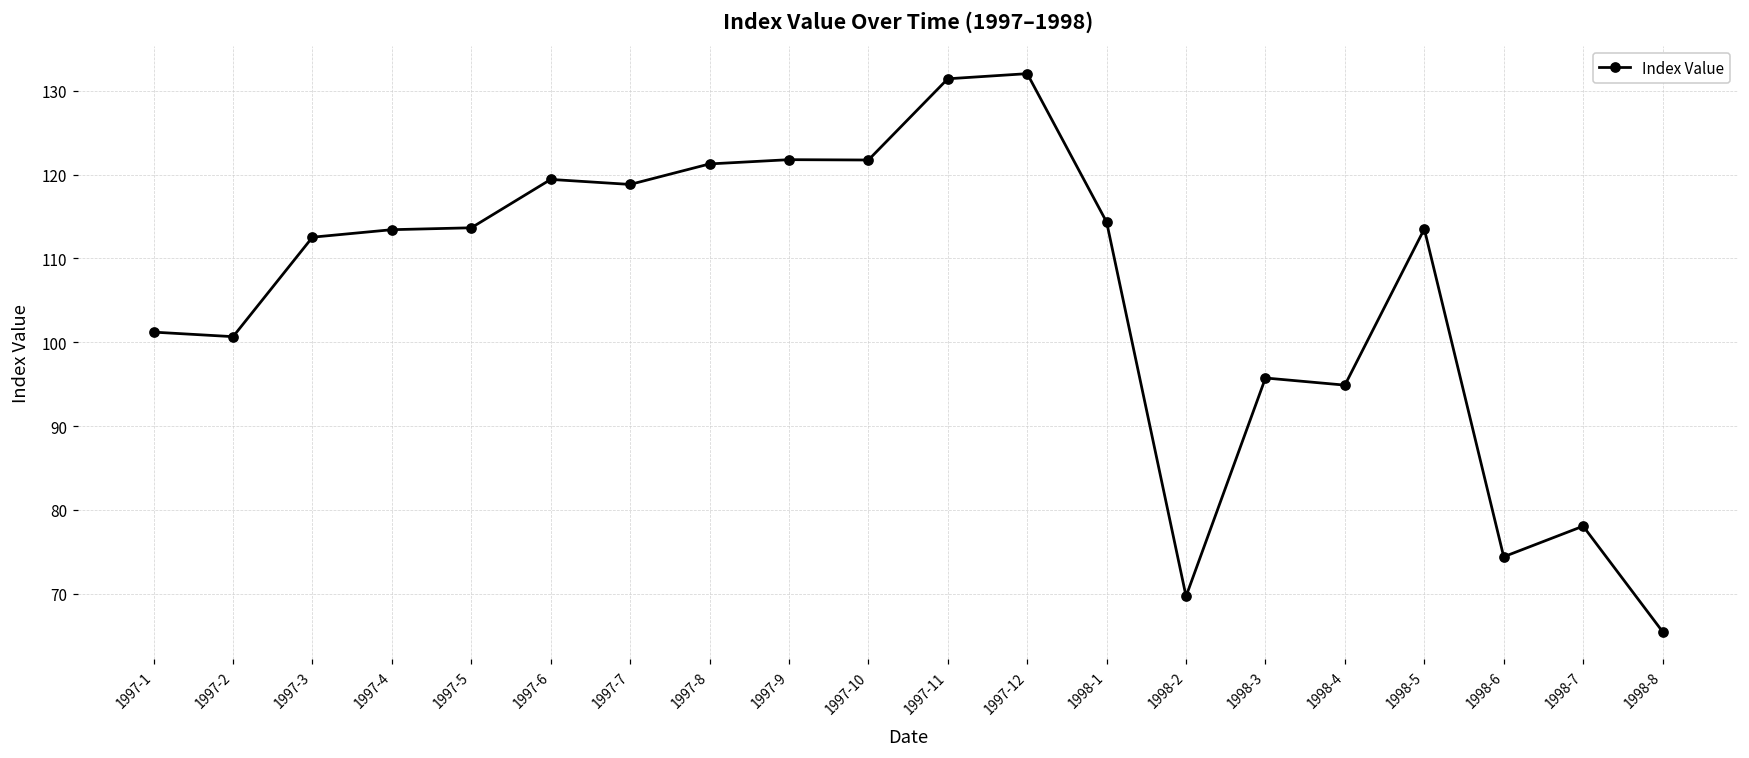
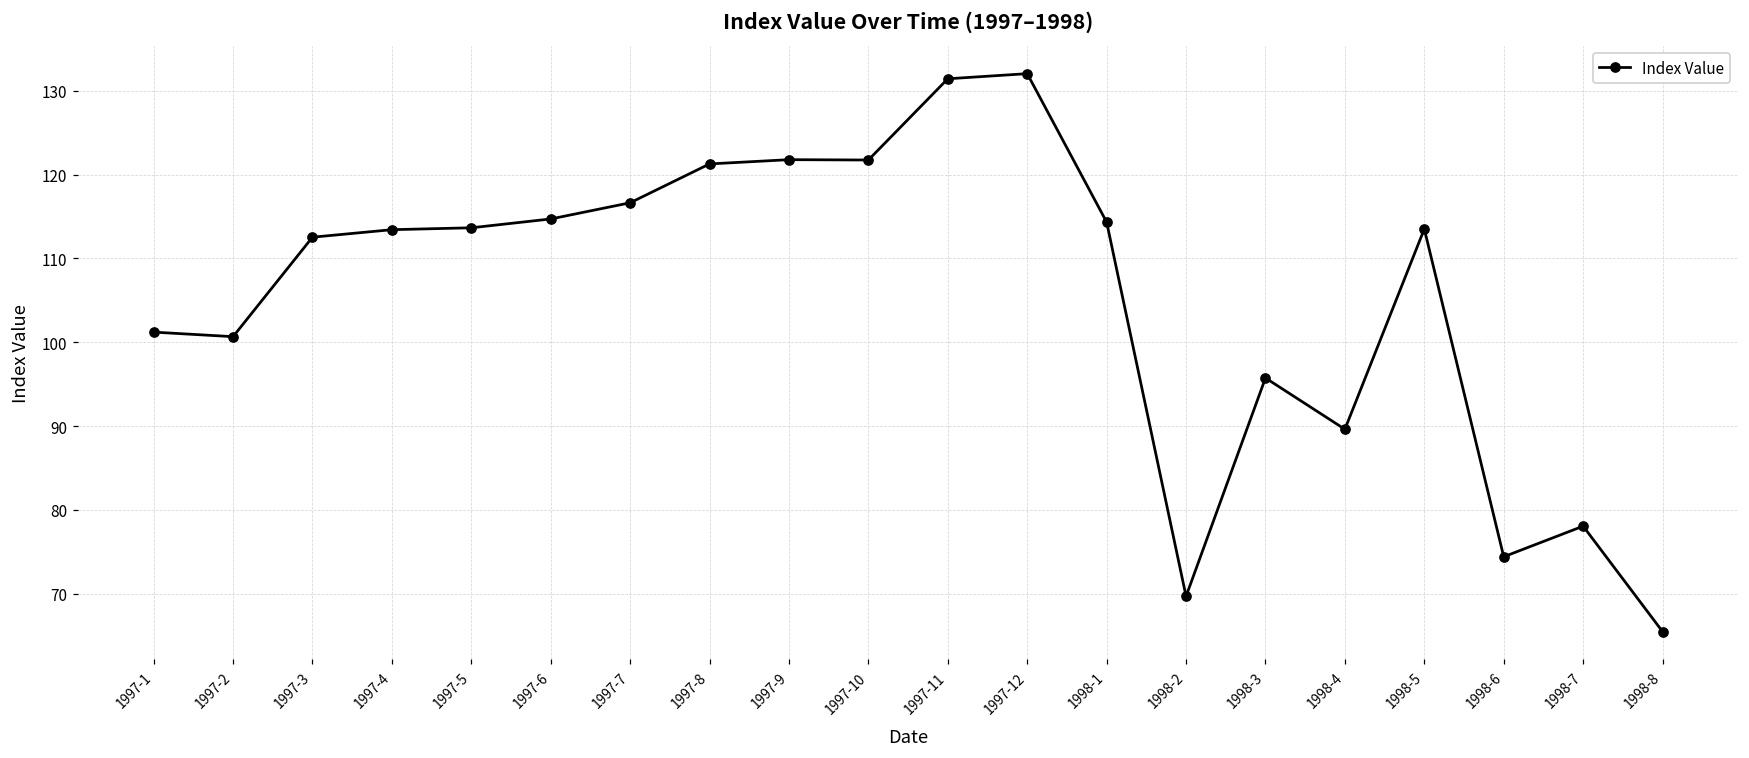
1997-6: 119 -> 115
1997-7: 119 -> 117
1998-4: 95 -> 90
